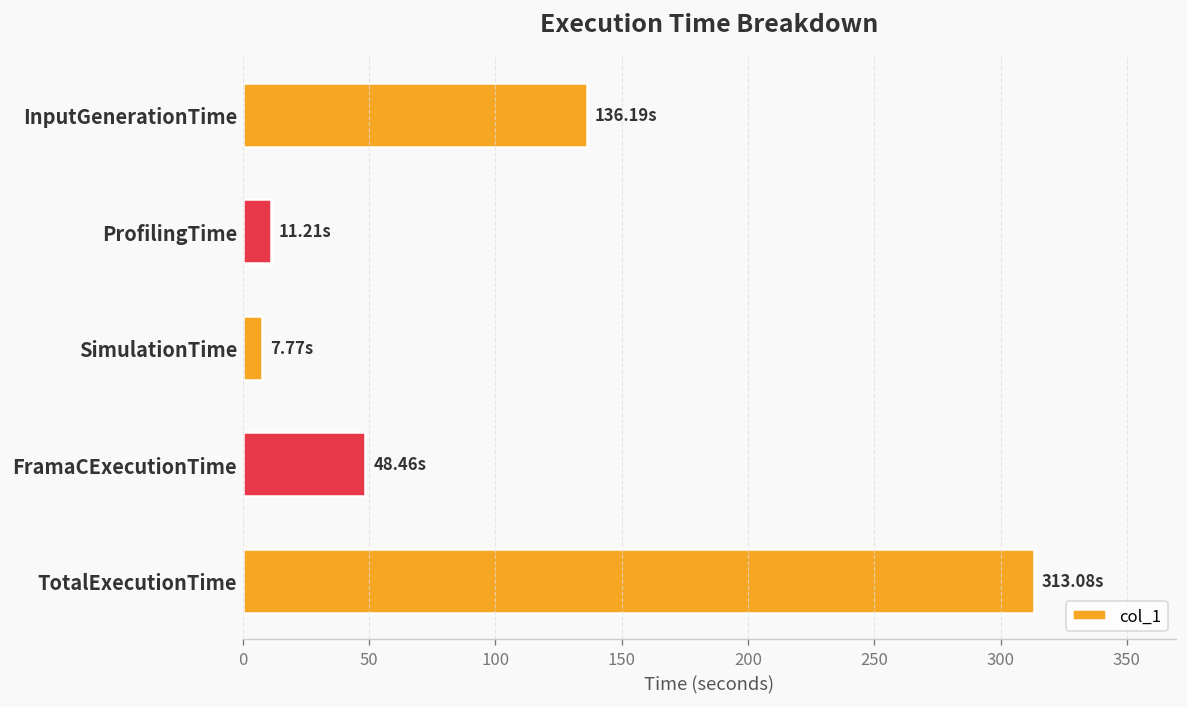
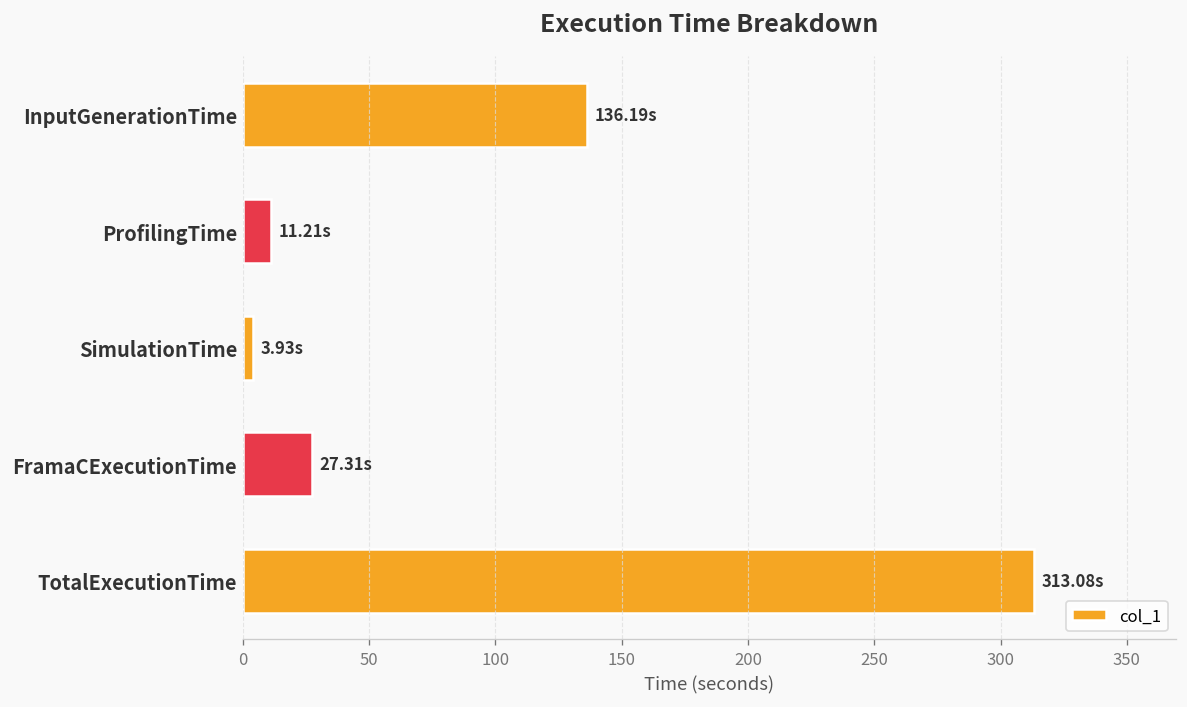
SimulationTime: 7.77s -> 3.93s
FramaCExecutionTime: 48.46s -> 27.31s
